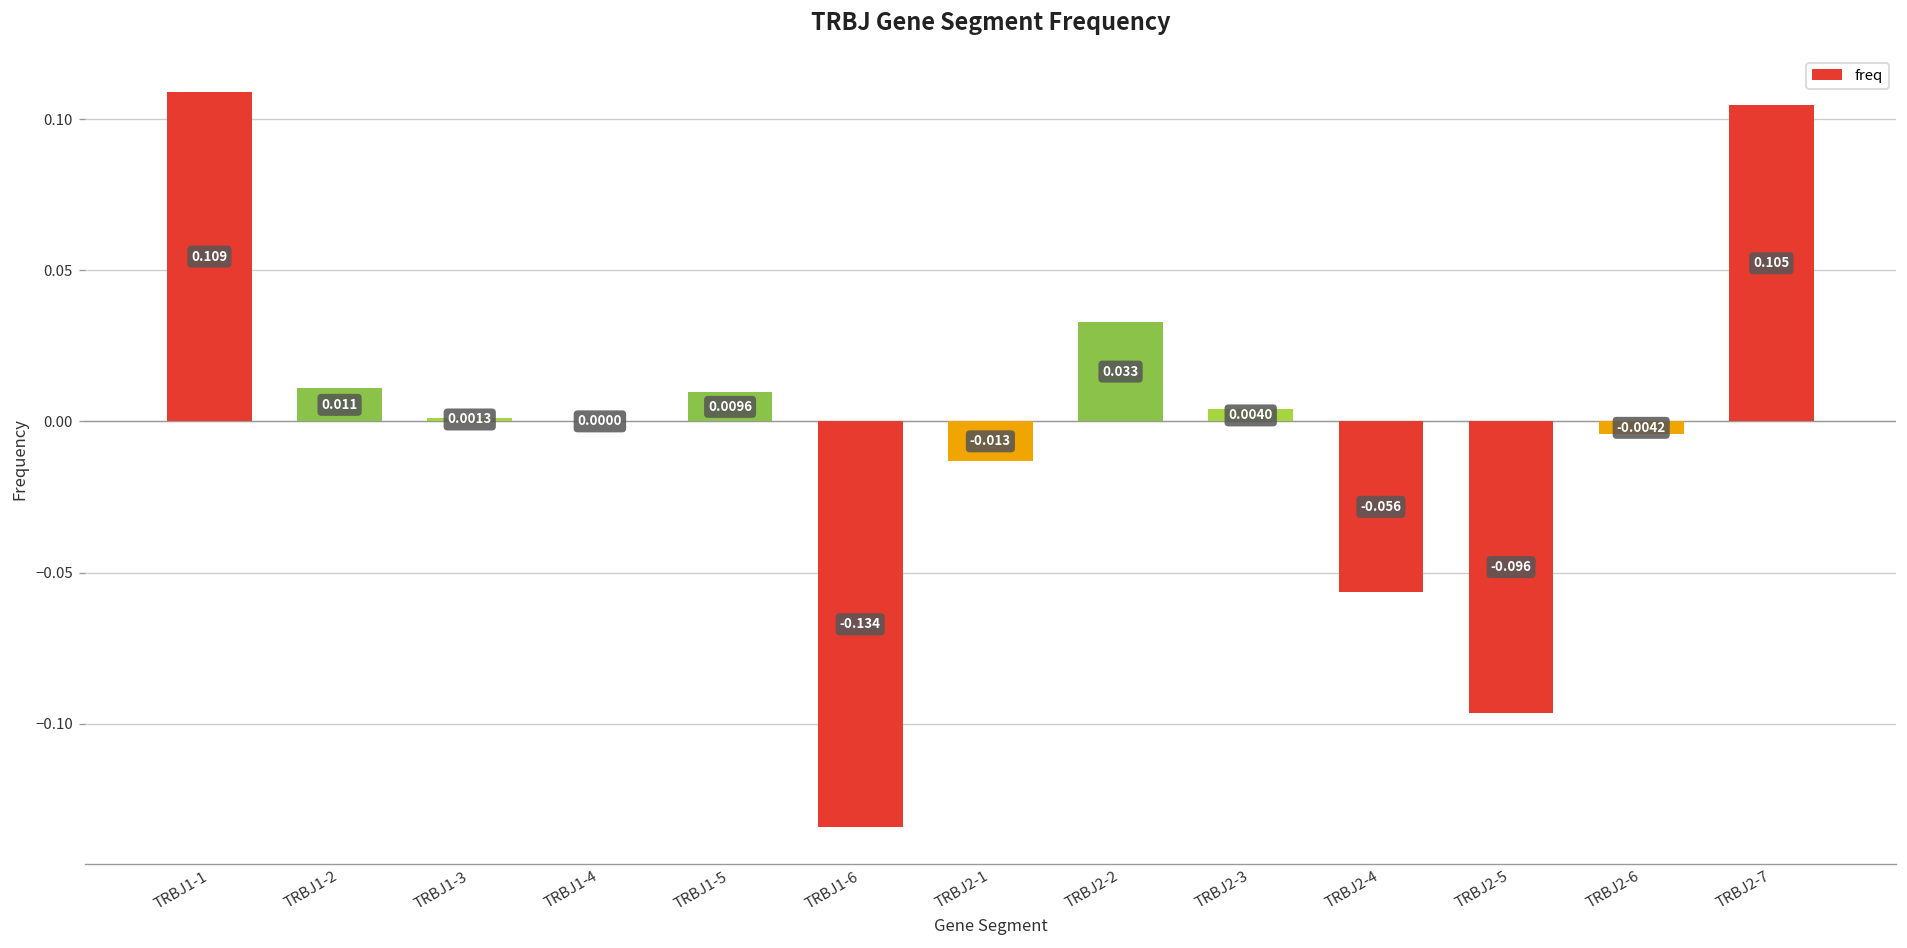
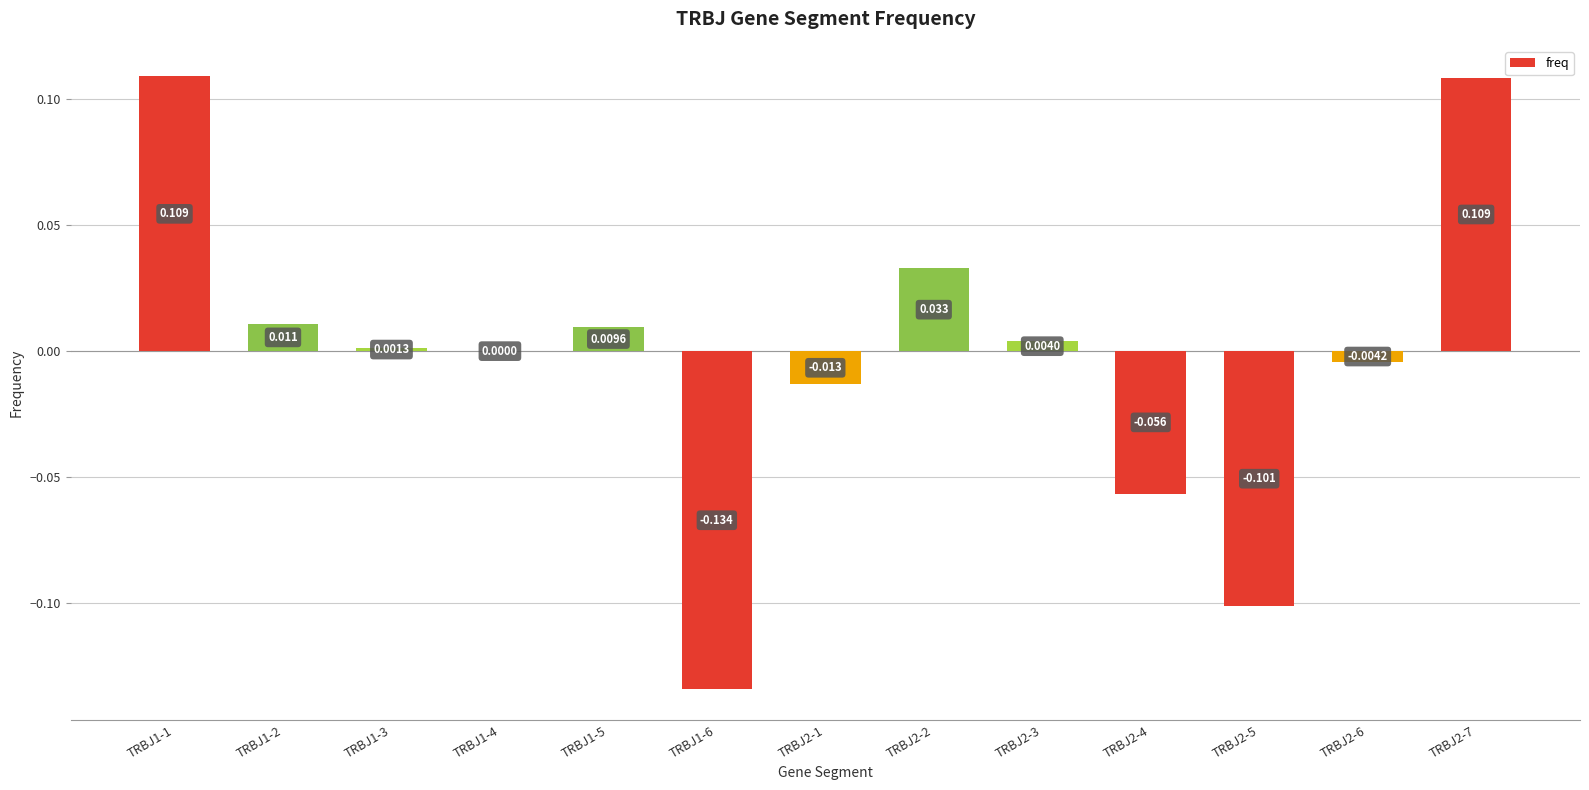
TRBJ2-5: -0.096 -> -0.101
TRBJ2-7: 0.105 -> 0.109
